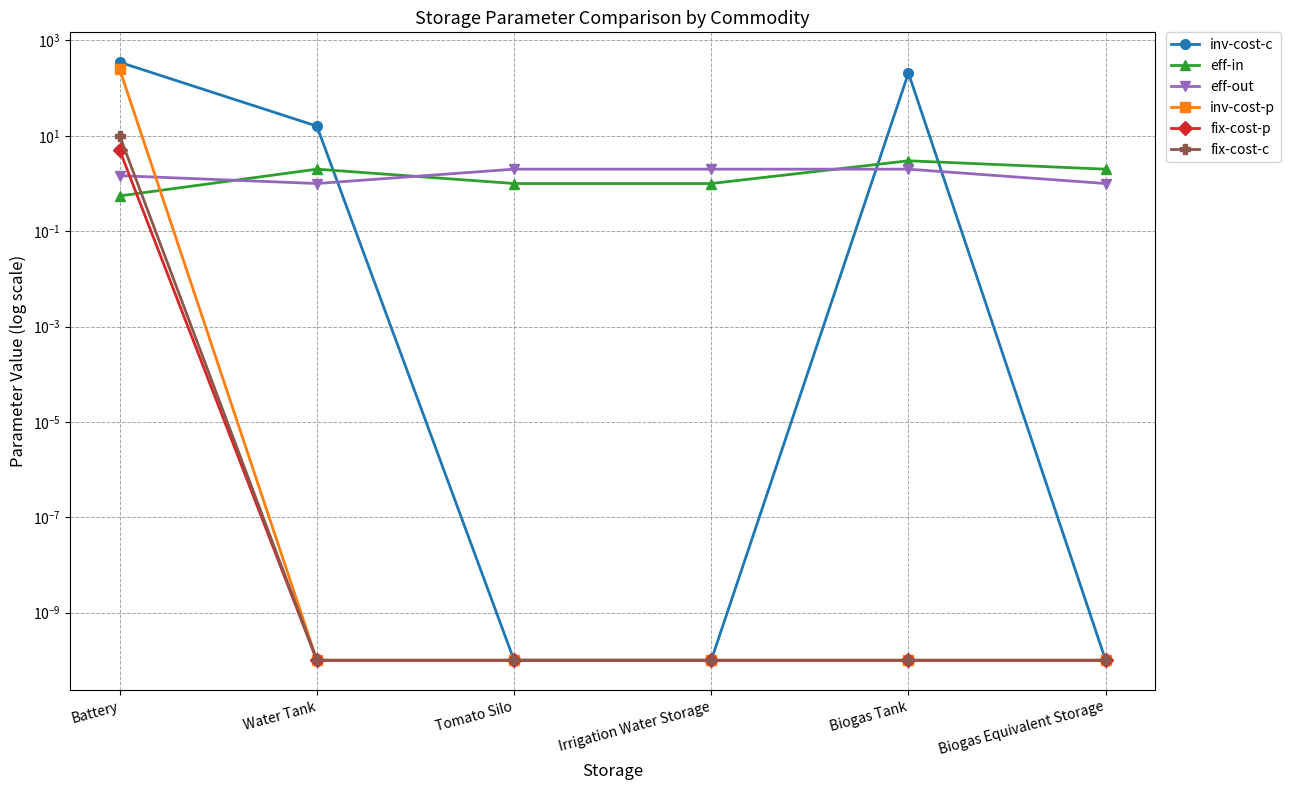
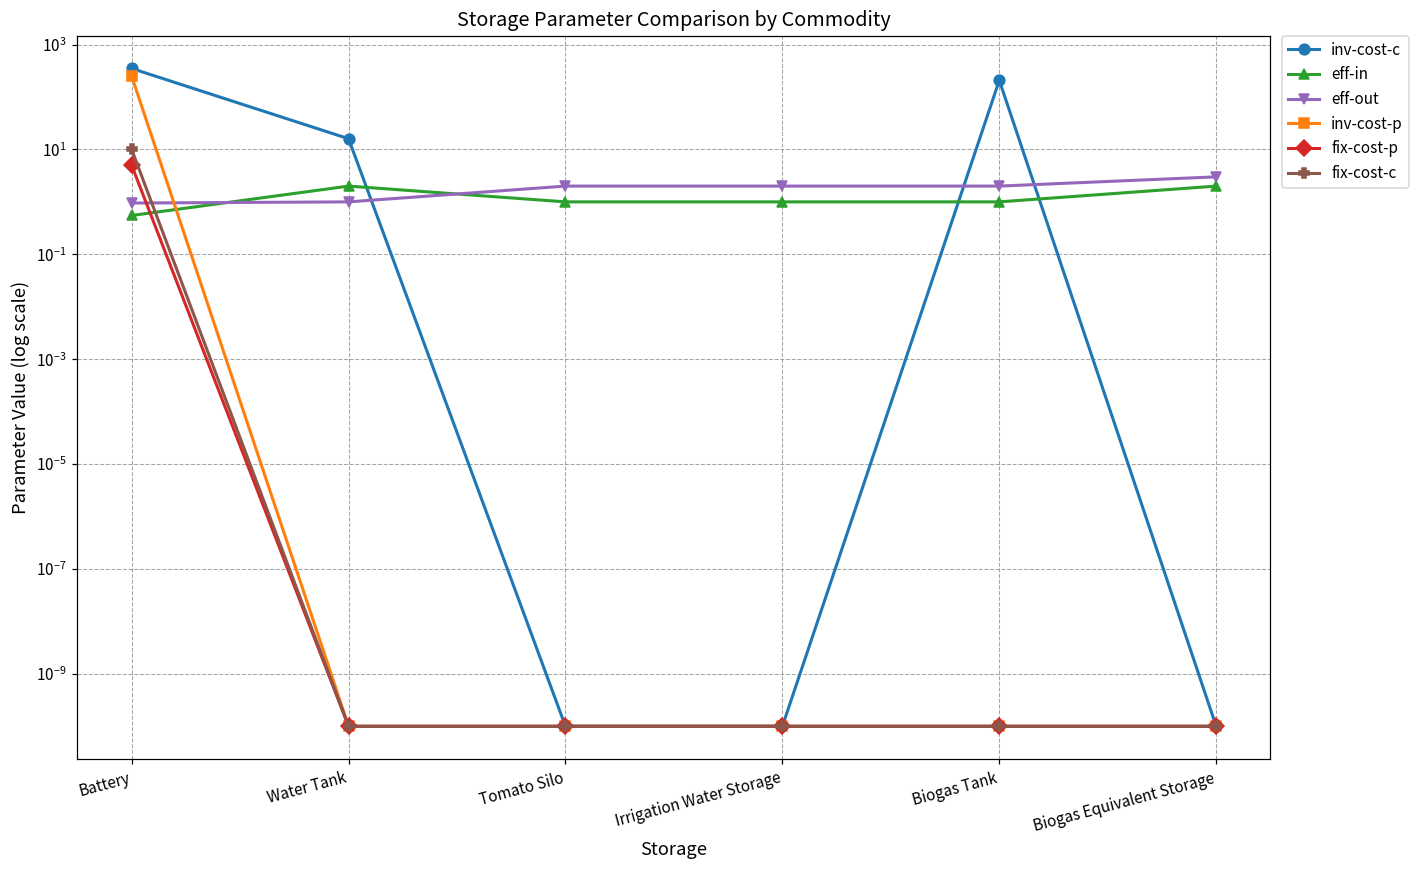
eff-out, Battery: 1.5 -> 1.0
eff-in, Biogas Tank: 3 -> 1
eff-out, Biogas Equivalent Storage: 1 -> 3
